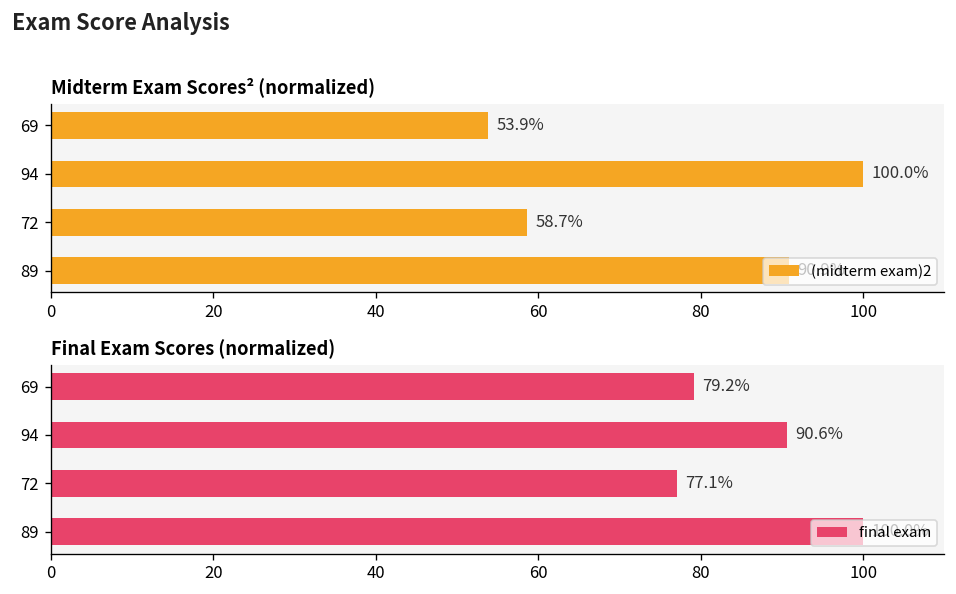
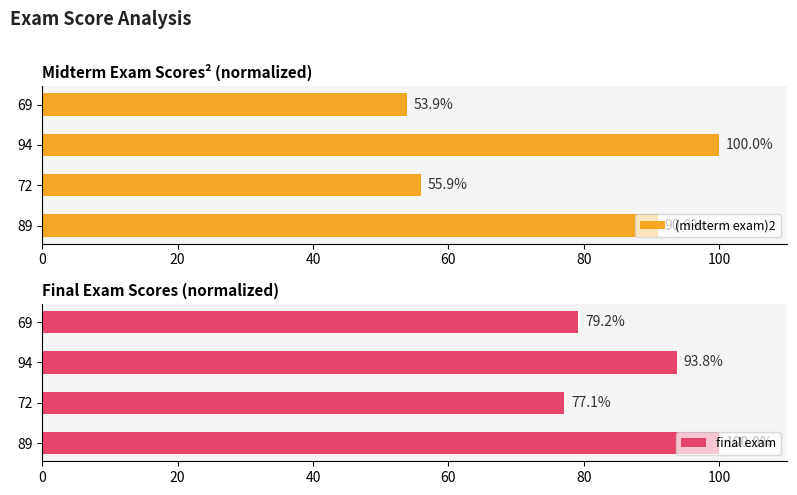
Midterm Exam Scores² (normalized), 72: 58.7% -> 55.9%
Final Exam Scores (normalized), 94: 90.6% -> 93.8%
